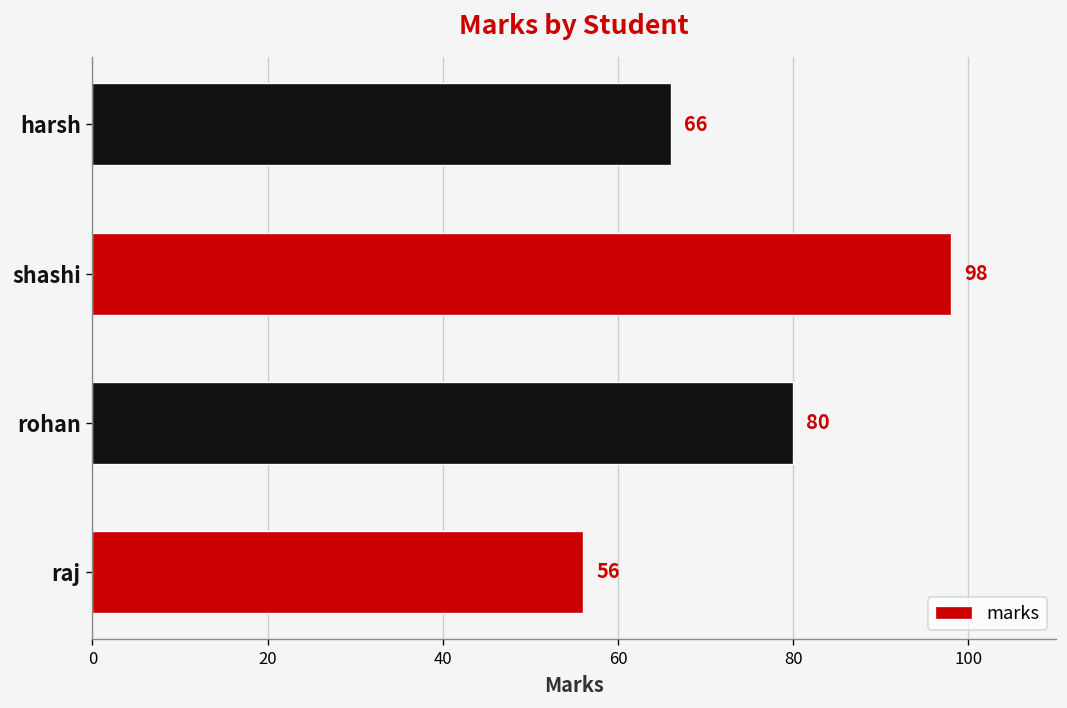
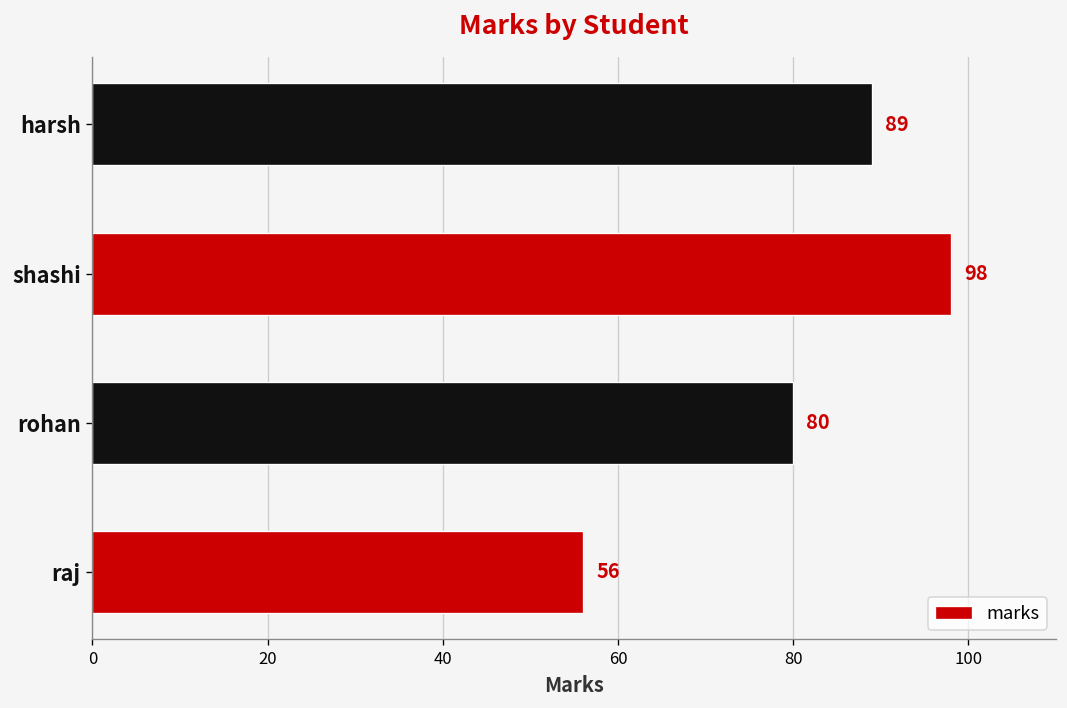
harsh: 66 -> 89
